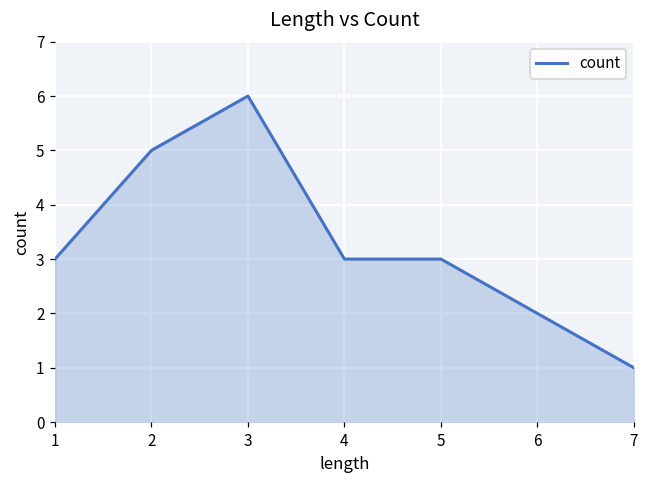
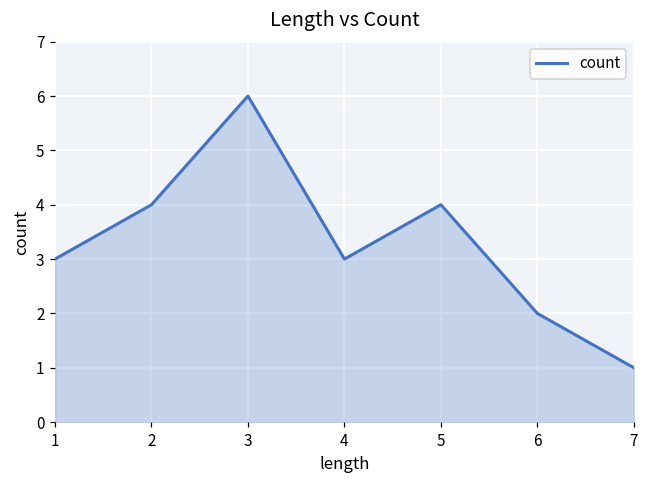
2: 5 -> 4
5: 3 -> 4
